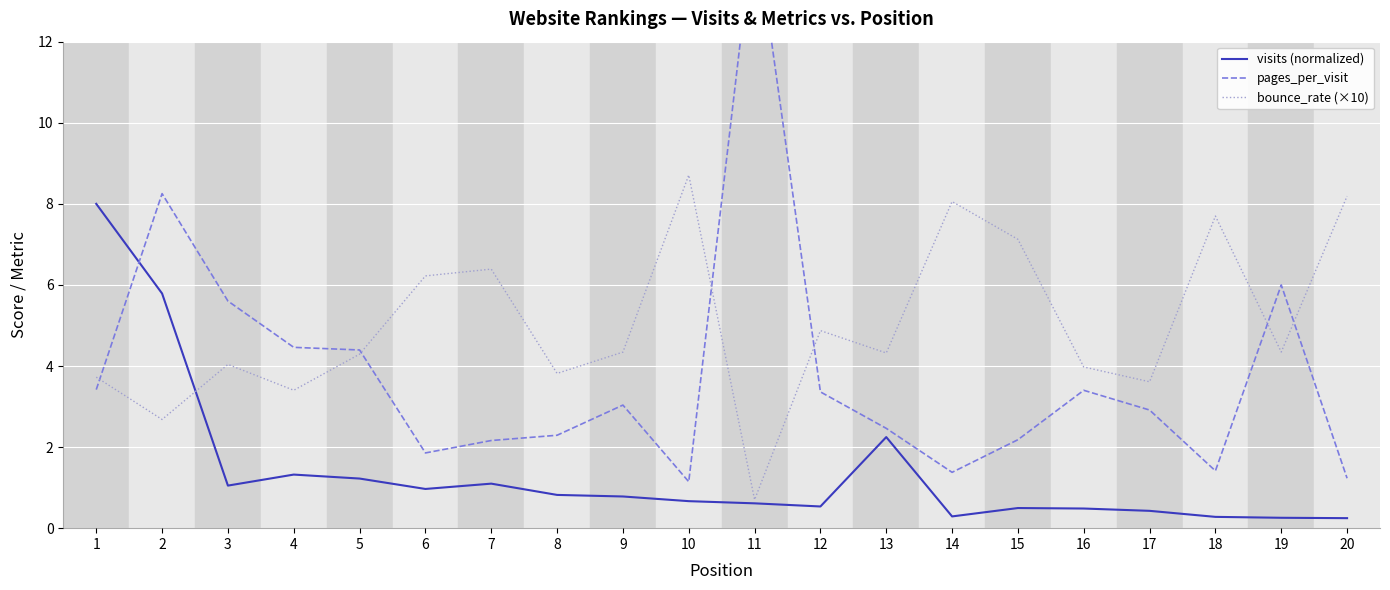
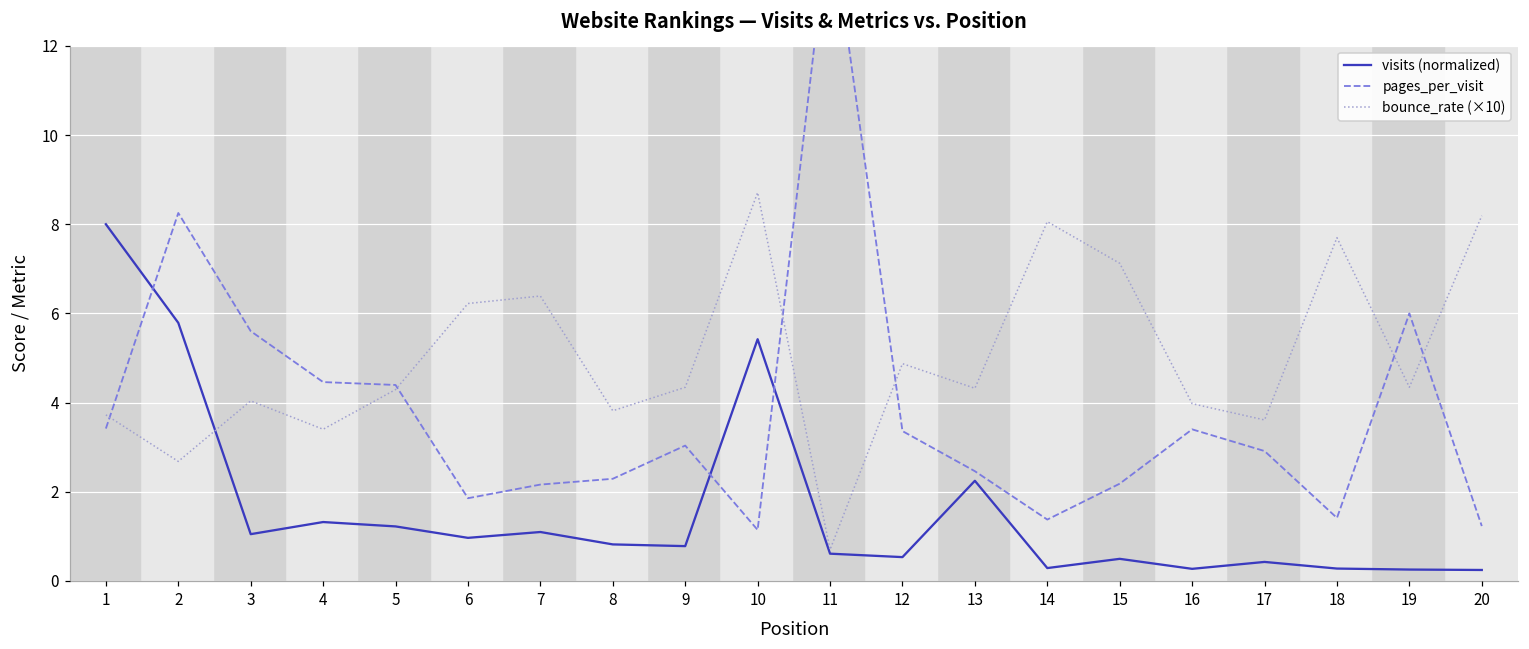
visits (normalized), 10: 0.7 -> 5.4
visits (normalized), 16: 0.5 -> 0.3
